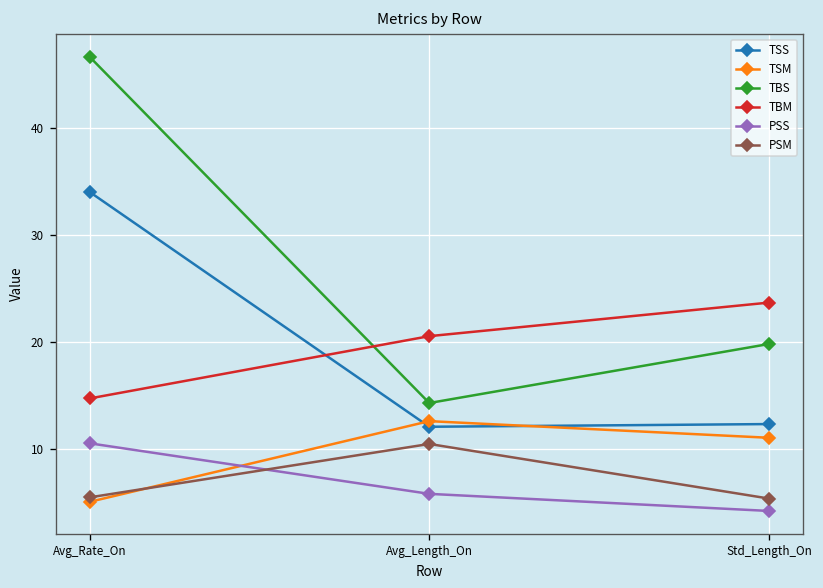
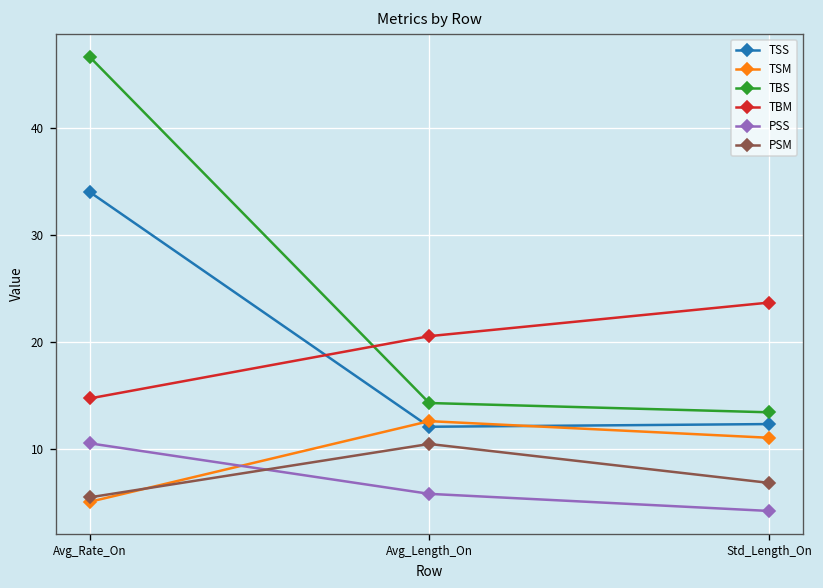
TBS, Std_Length_On: 20 -> 13
PSM, Std_Length_On: 5 -> 7
